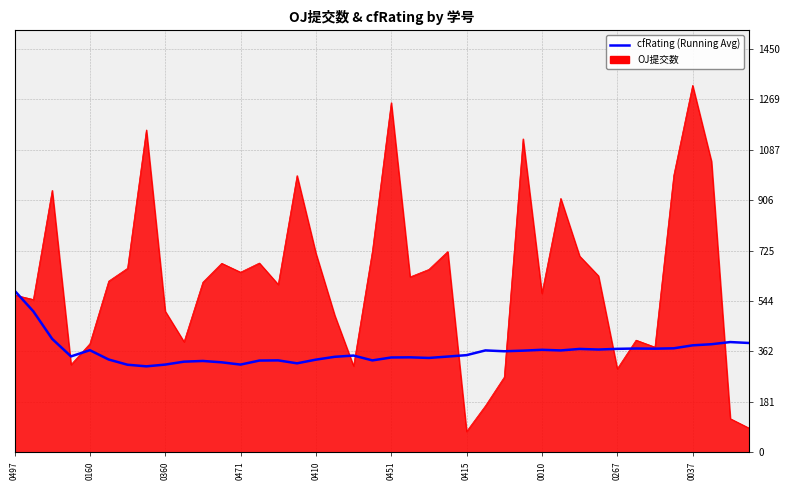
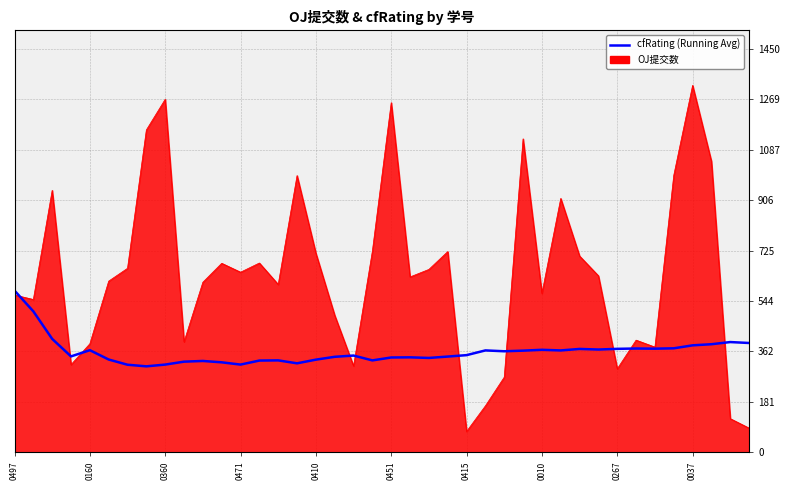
OJ提交数, 0360: 510 -> 1270
